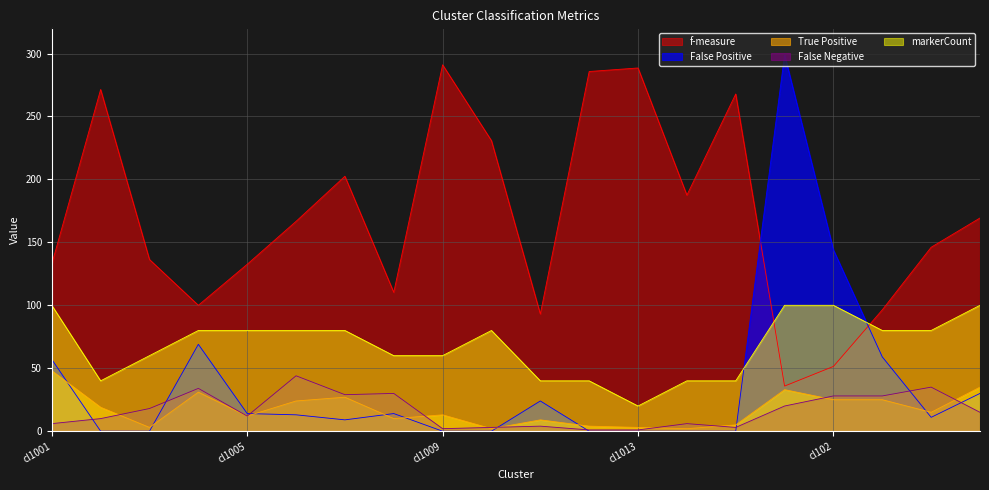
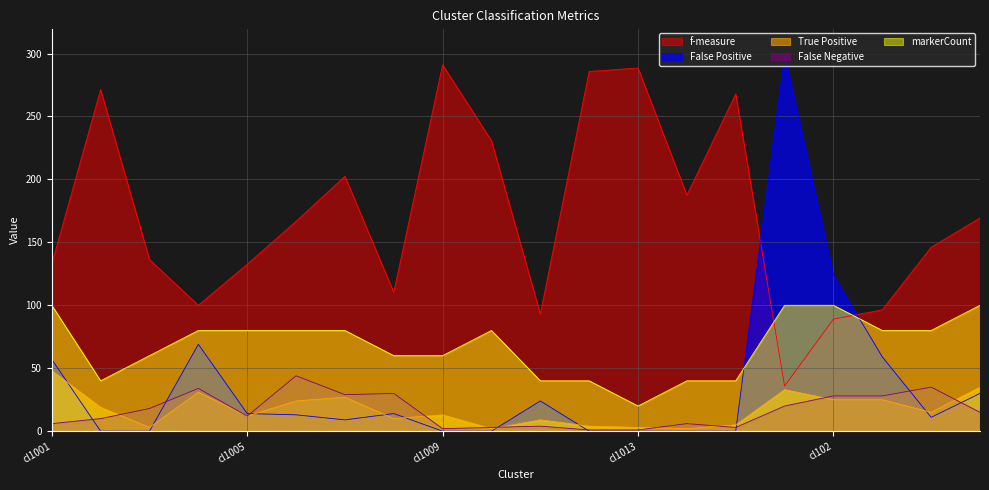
f-measure, cl102: 51 -> 89
False Positive, cl102: 144 -> 124
